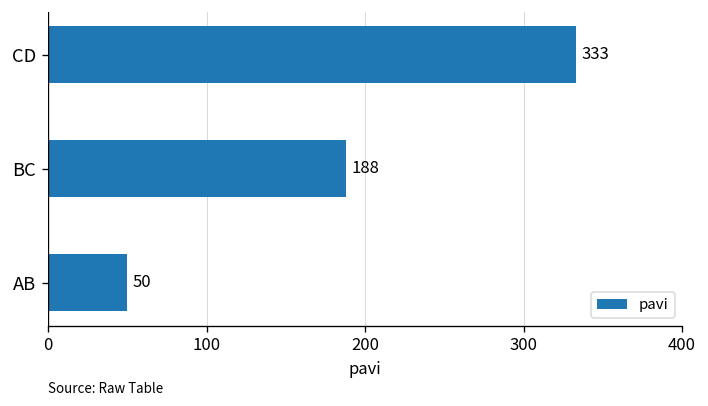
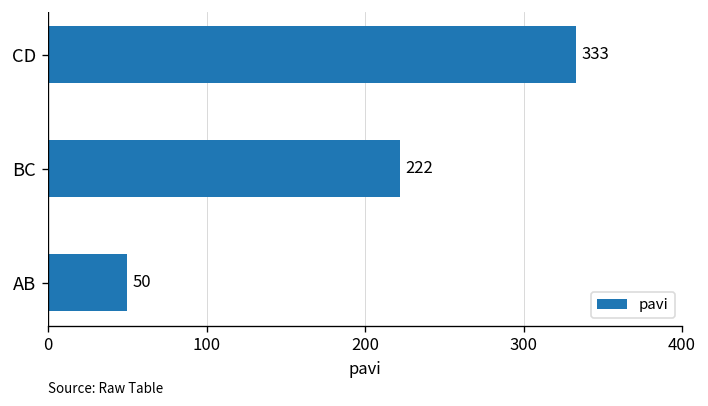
BC: 188 -> 222
